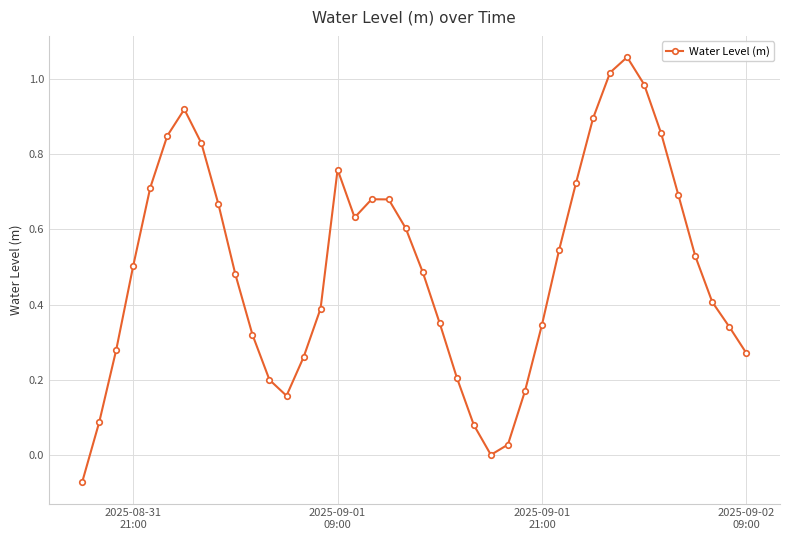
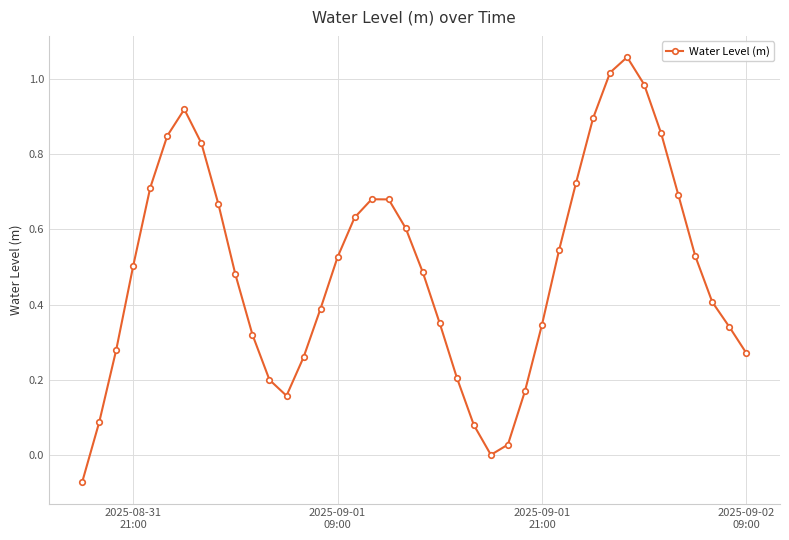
2025-09-01 09:00: 0.76 -> 0.53
